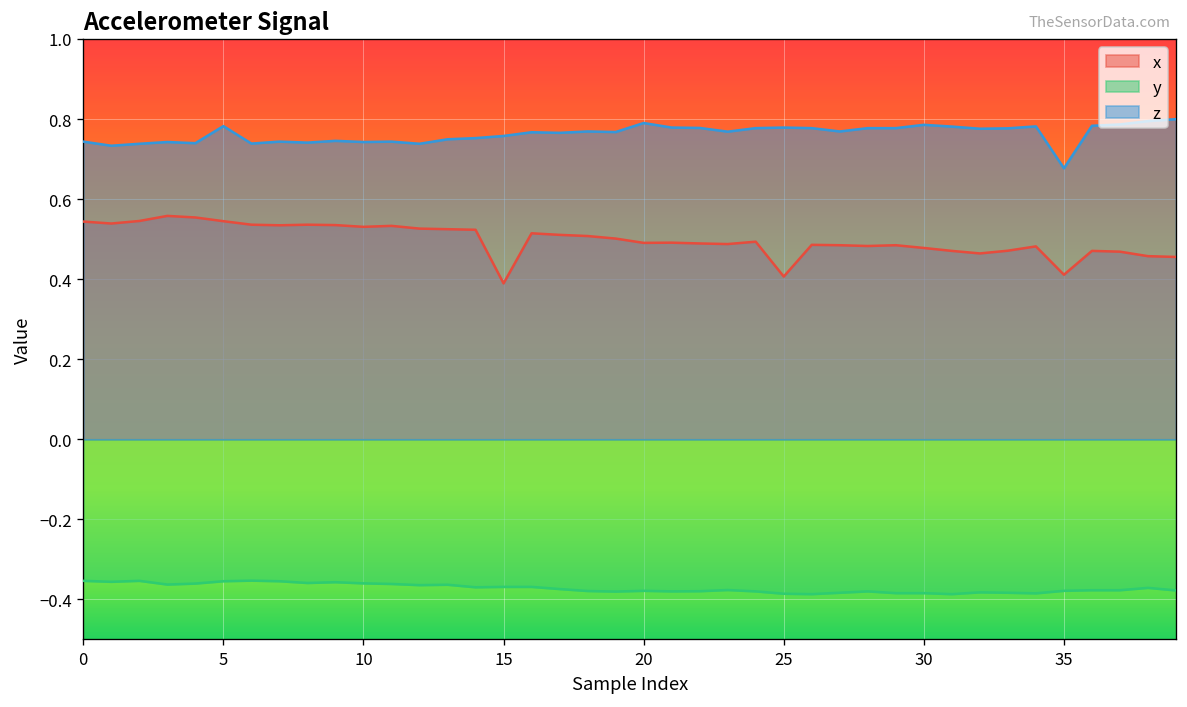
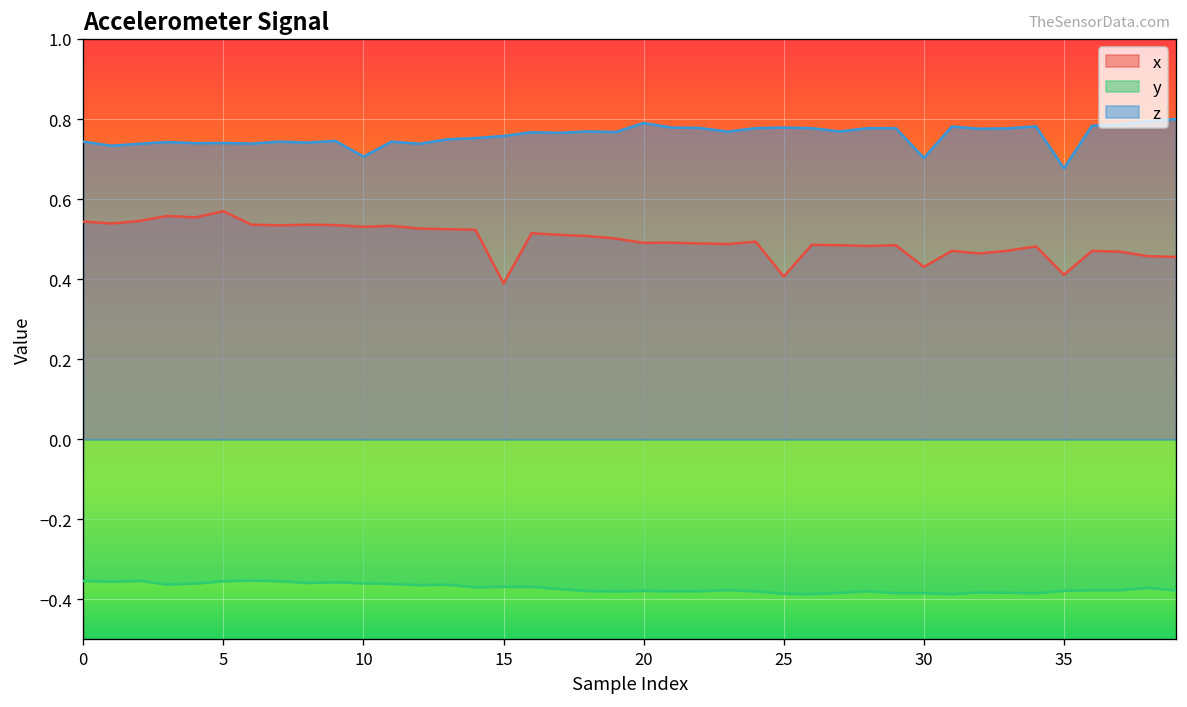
x, 5: 0.54 -> 0.57
z, 5: 0.78 -> 0.74
z, 10: 0.74 -> 0.71
x, 30: 0.48 -> 0.43
z, 30: 0.79 -> 0.70
